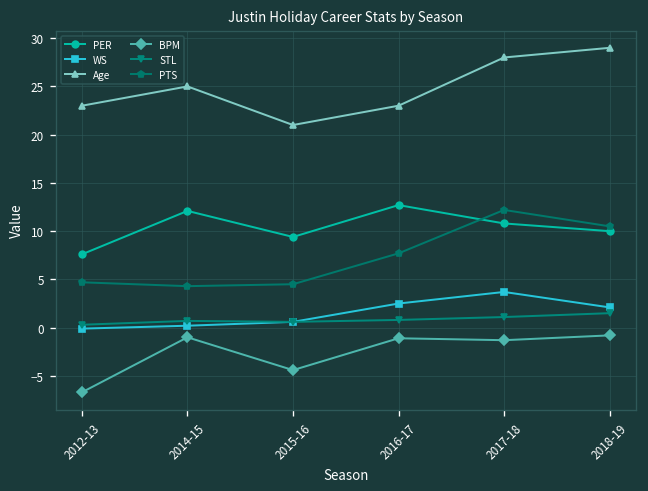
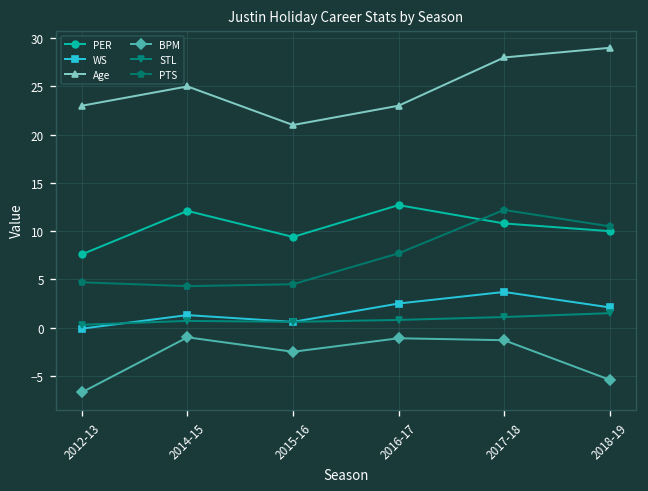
WS, 2014-15: 0 -> 1
BPM, 2015-16: -4 -> -3
BPM, 2018-19: -1 -> -5
